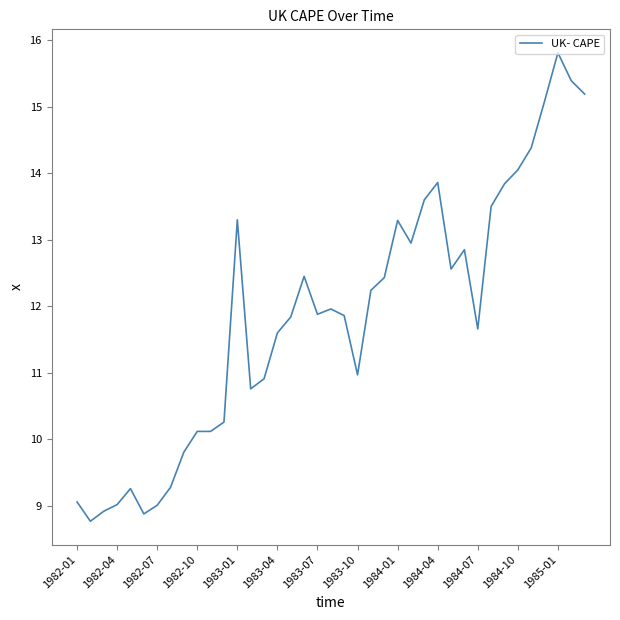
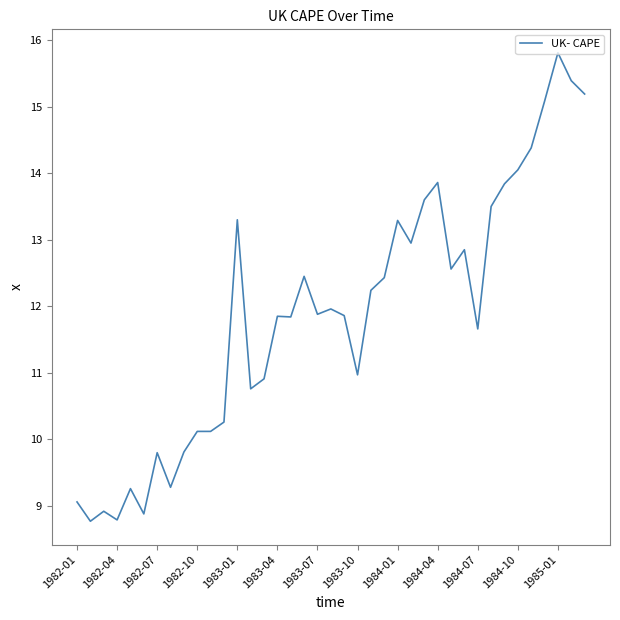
1982-04: 9.0 -> 8.8
1982-07: 9.0 -> 9.8
1983-04: 11.6 -> 11.9
